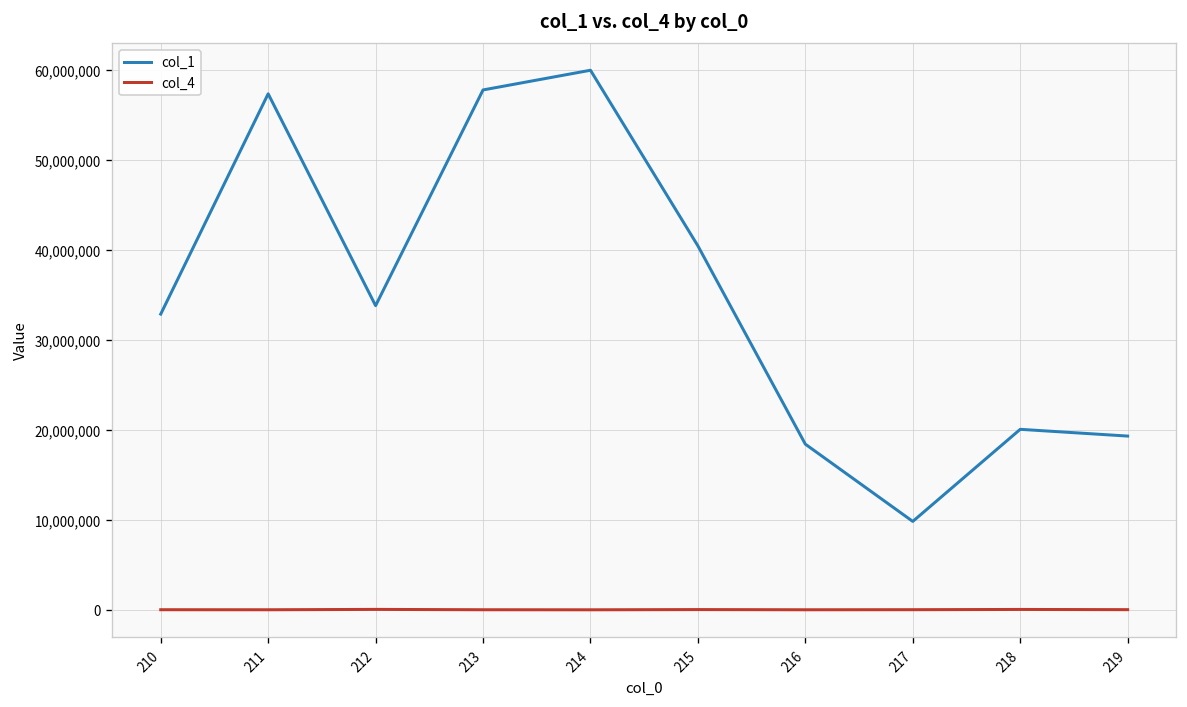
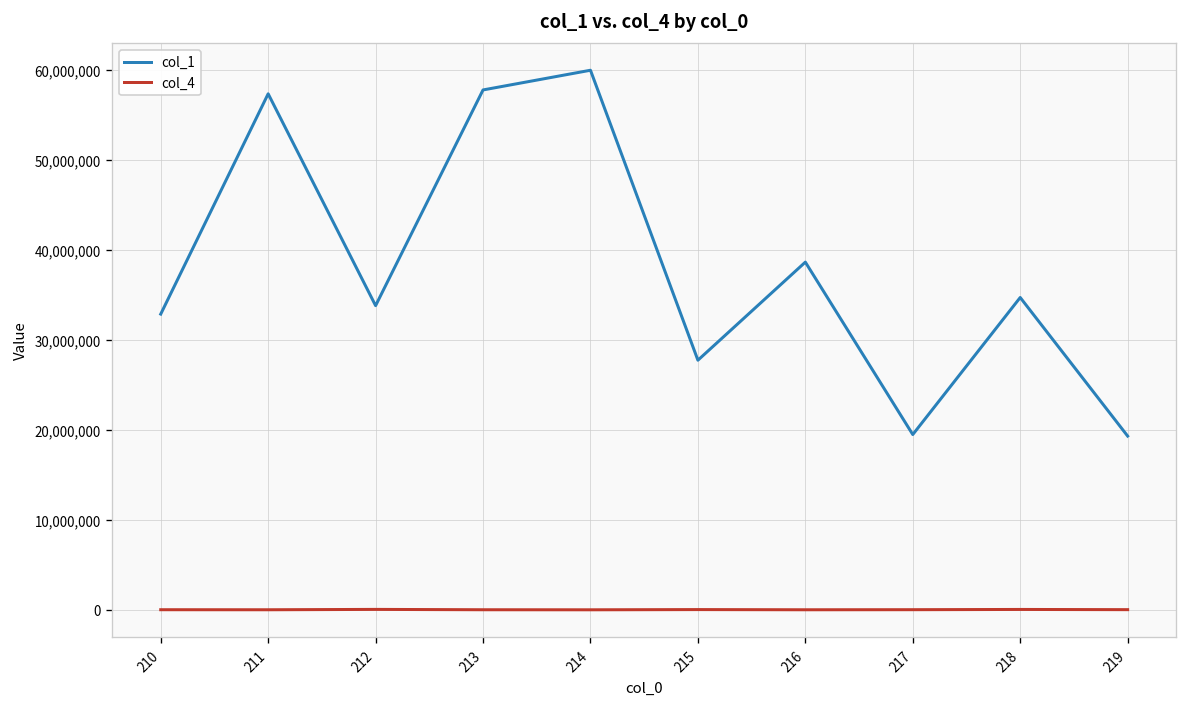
col_1, 215: 40,000,000 -> 28,000,000
col_1, 216: 18,000,000 -> 39,000,000
col_1, 217: 10,000,000 -> 19,000,000
col_1, 218: 20,000,000 -> 35,000,000
